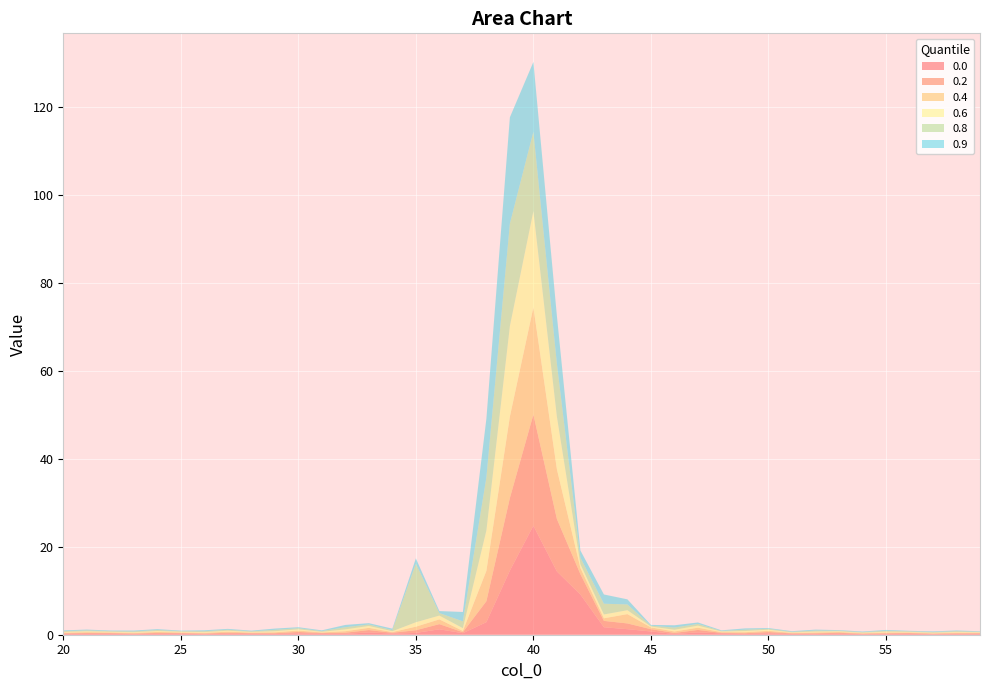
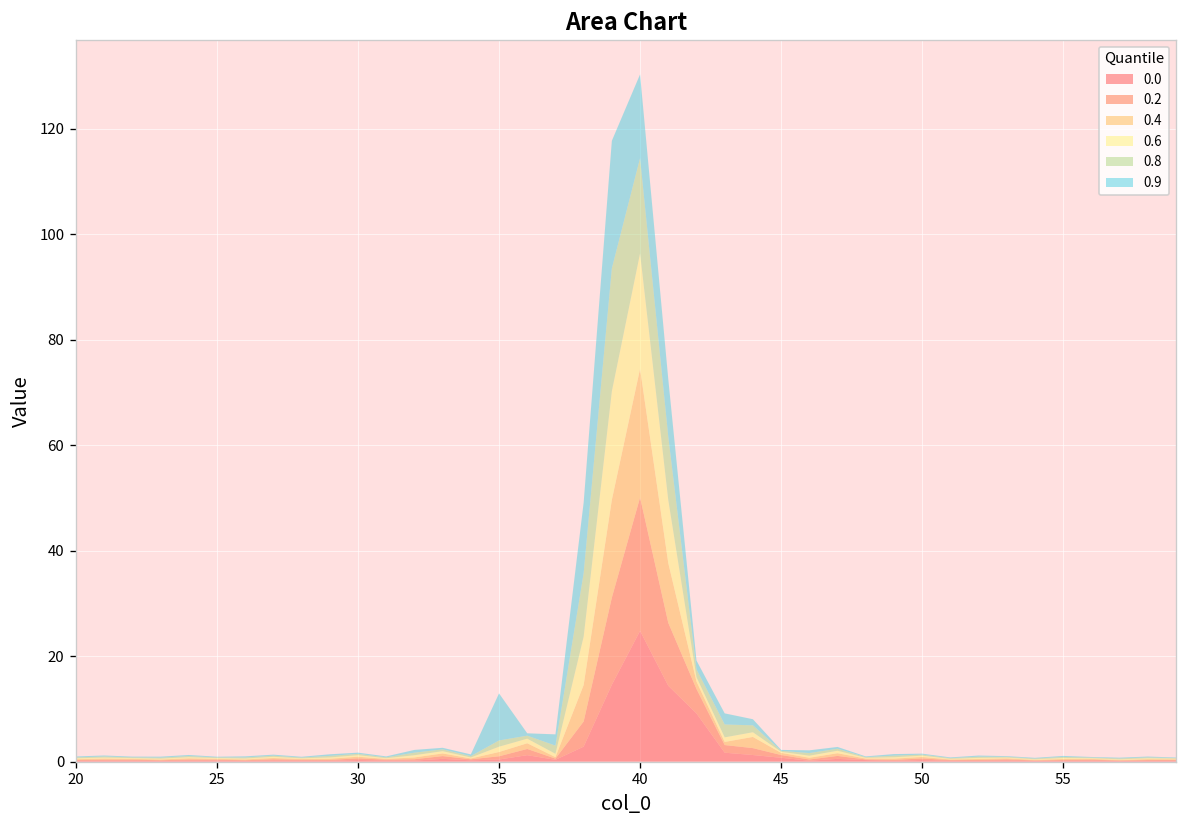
0.8, 35: 13 -> 1
0.9, 35: 1 -> 9
